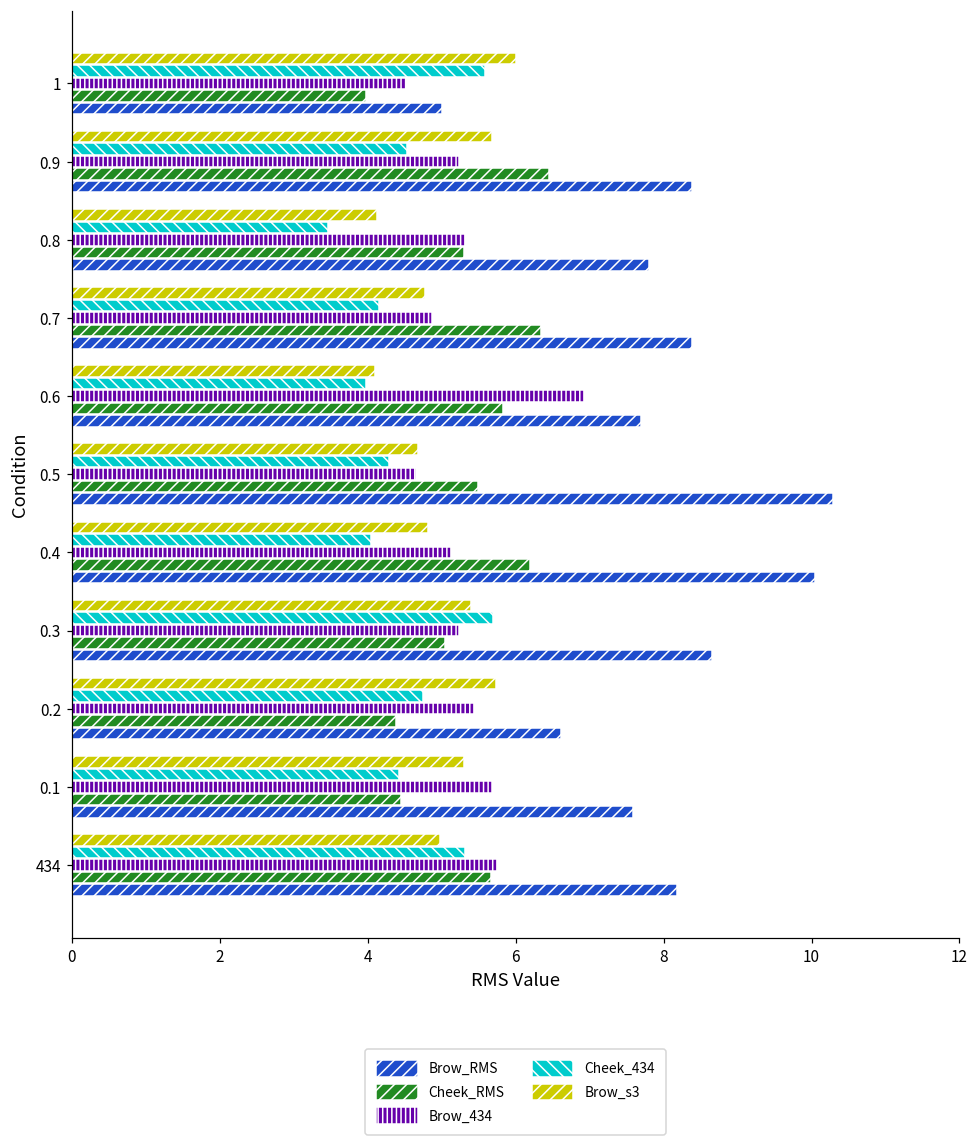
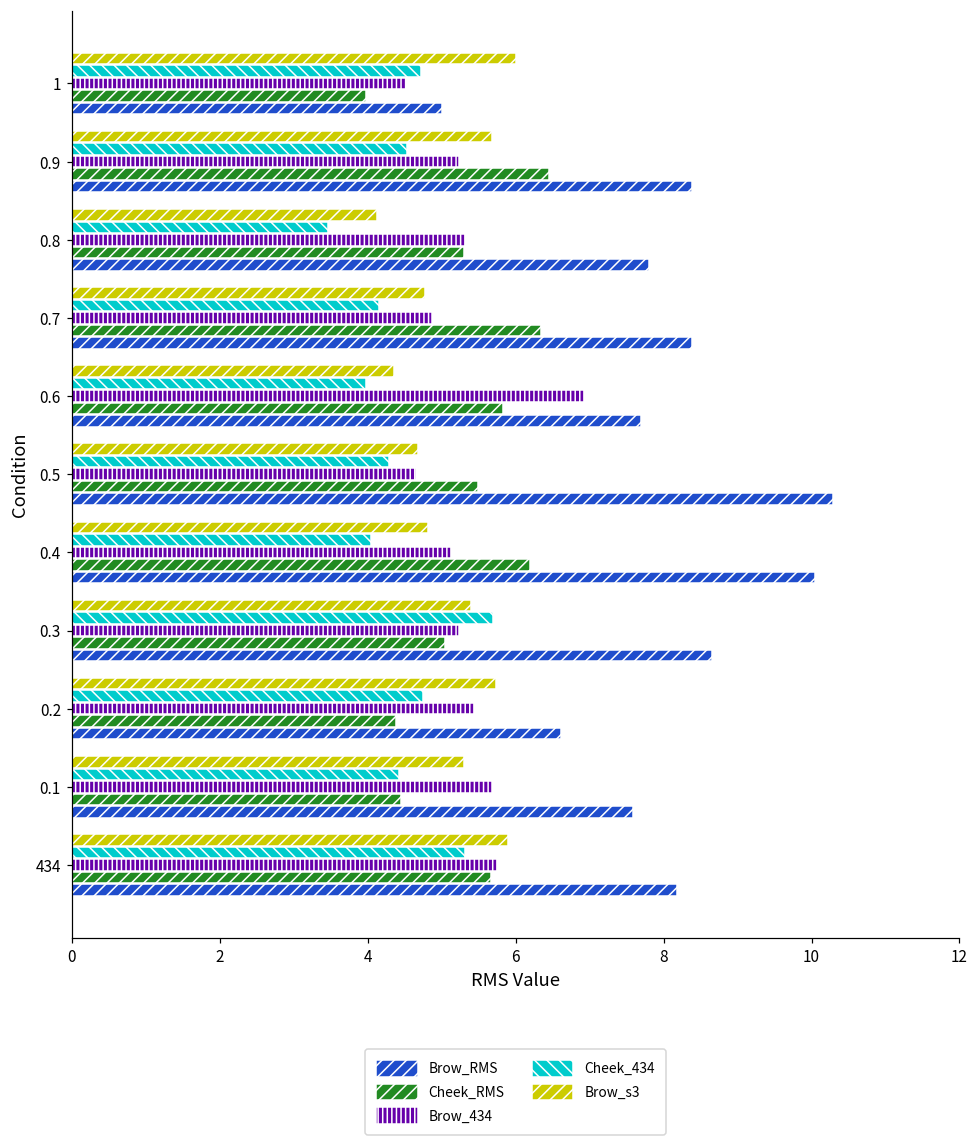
Cheek_434, 1: 5.6 -> 4.7
Brow_s3, 0.6: 4.1 -> 4.4
Brow_s3, 434: 5.0 -> 5.9
